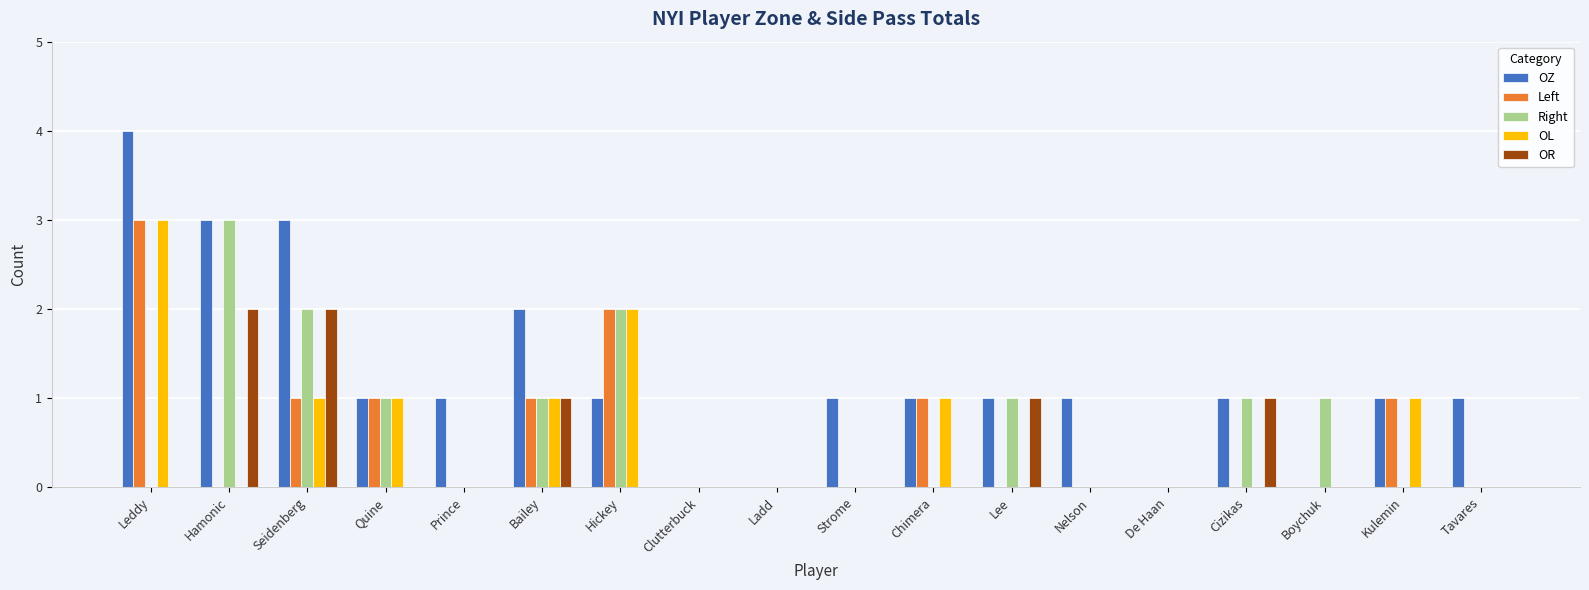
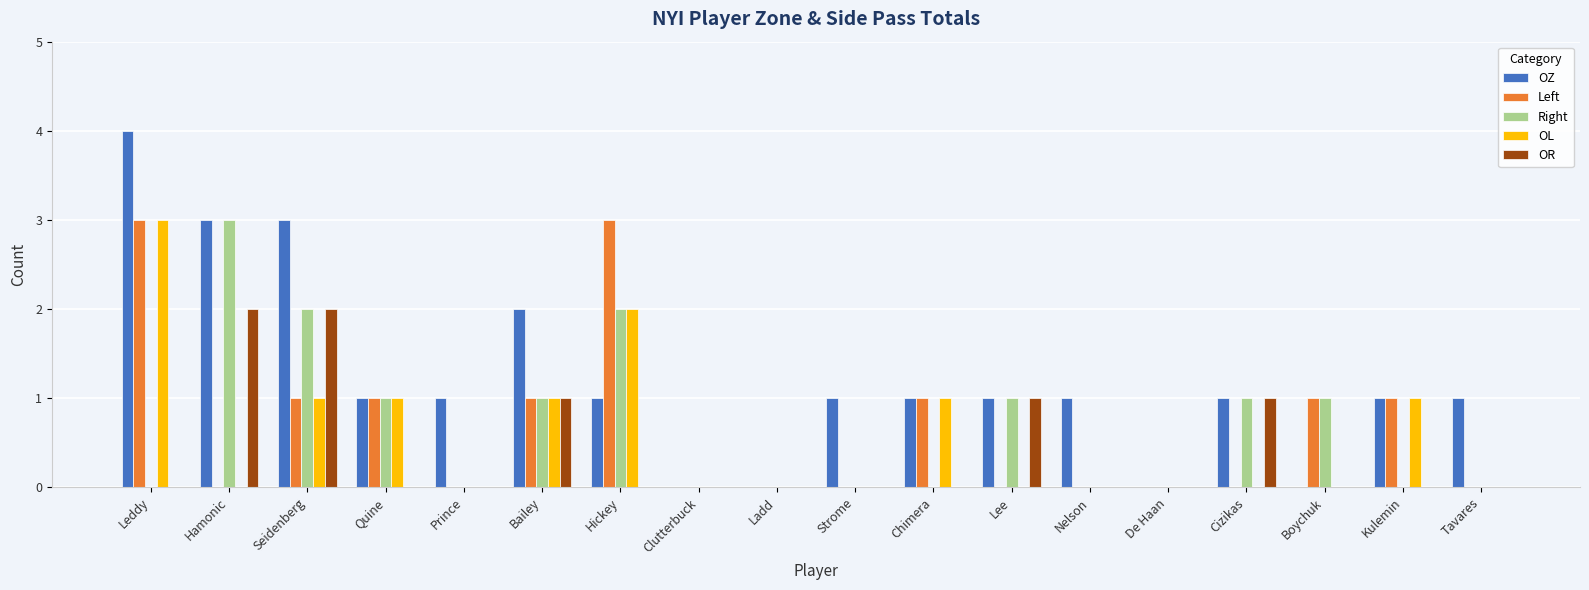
Left, Hickey: 2 -> 3
Left, Boychuk: 0 -> 1
